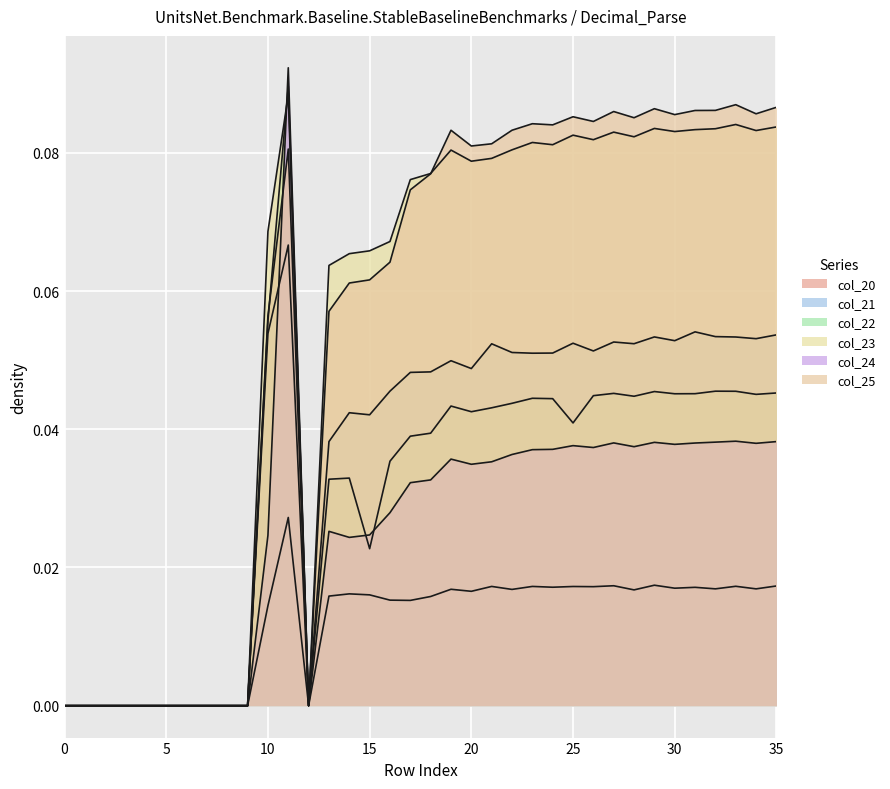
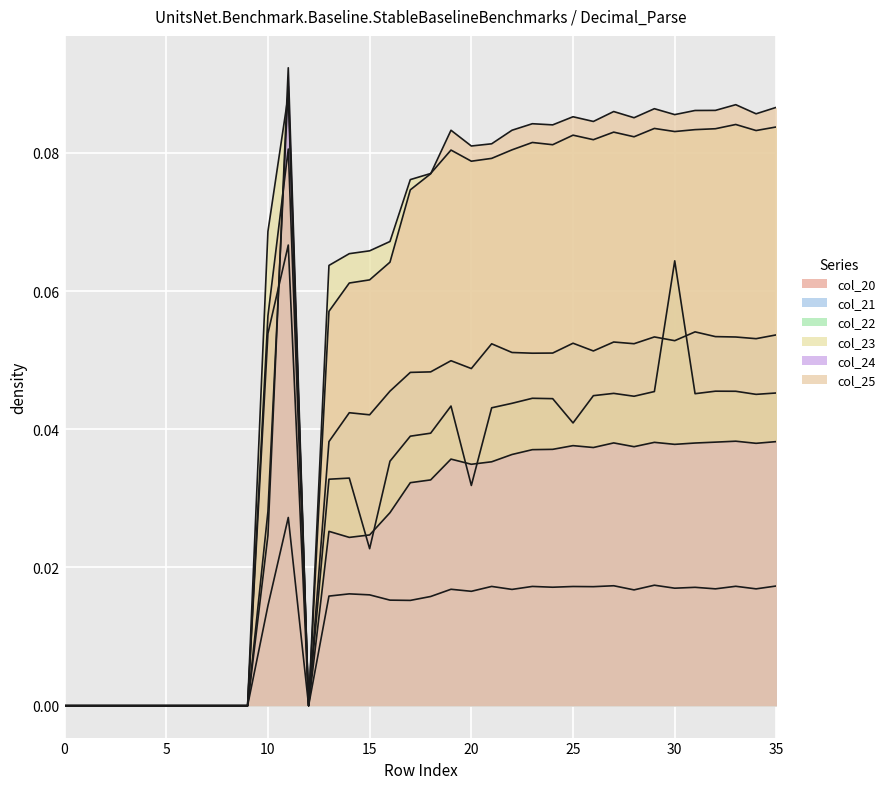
col_22, 10: 0.056 -> 0.028
col_22, 20: 0.043 -> 0.032
col_22, 30: 0.045 -> 0.064
